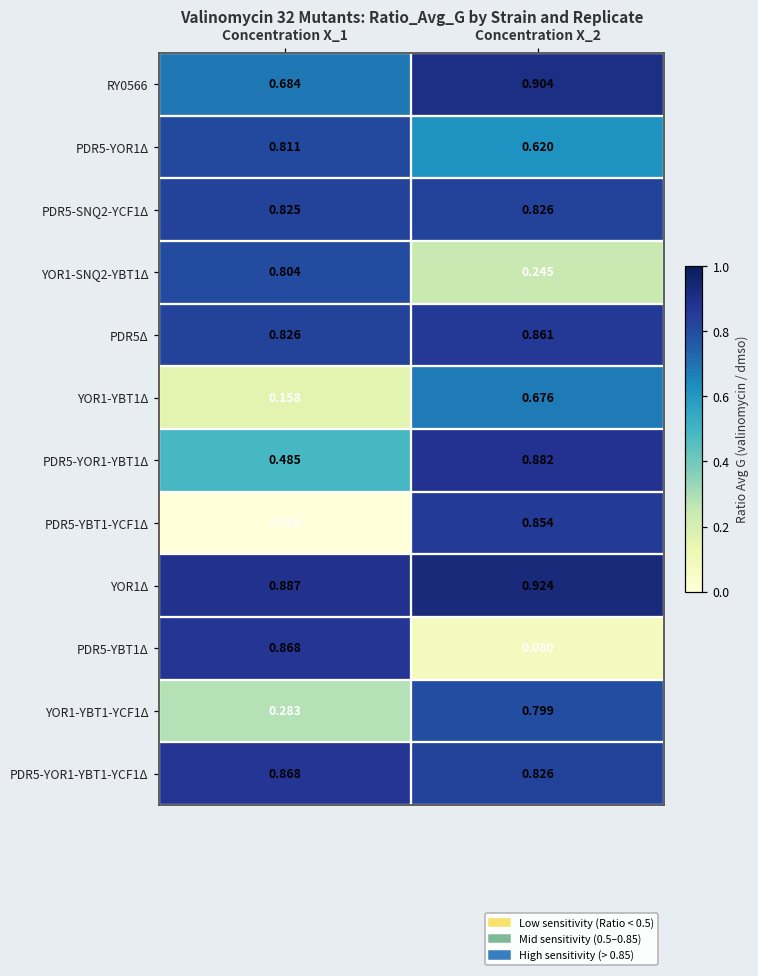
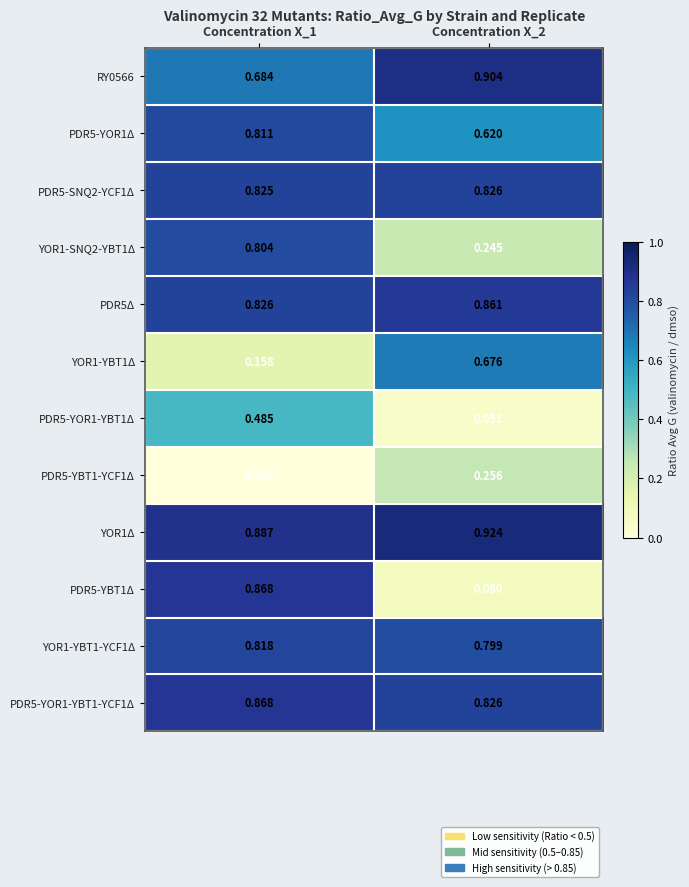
PDR5-YOR1-YBT1Δ, Concentration X_2: 0.882 -> 0.051
PDR5-YBT1-YCF1Δ, Concentration X_2: 0.854 -> 0.256
YOR1-YBT1-YCF1Δ, Concentration X_1: 0.283 -> 0.818
